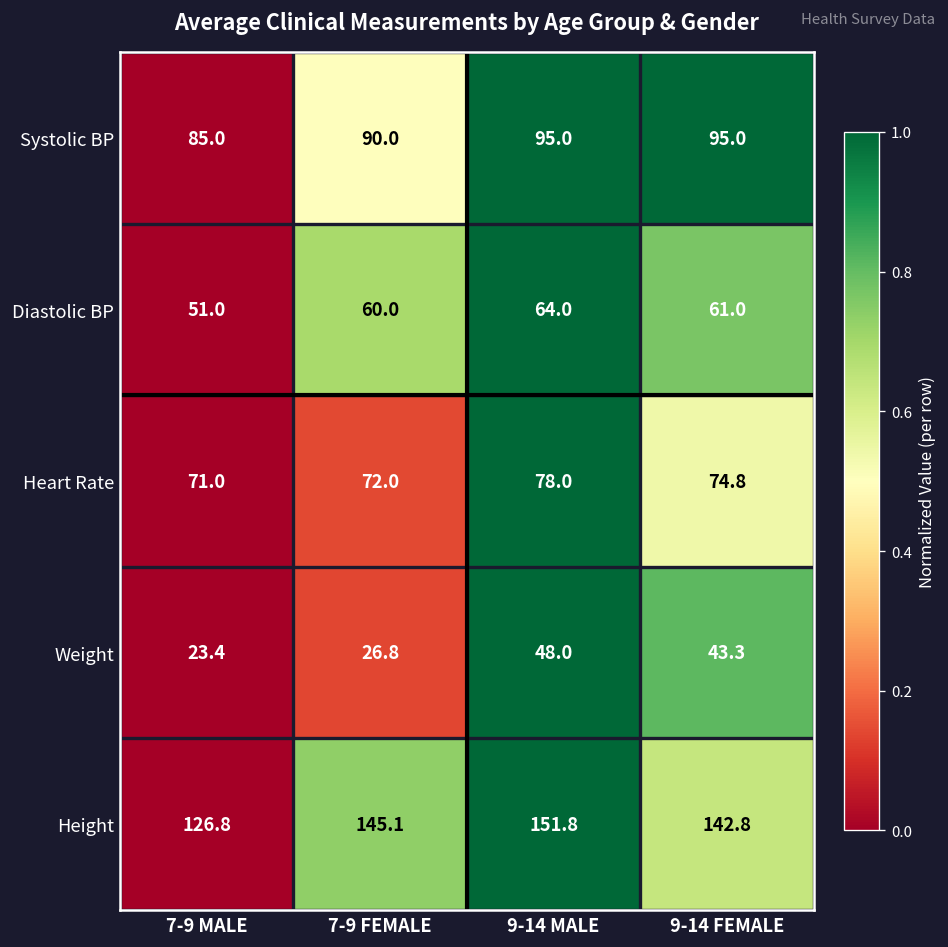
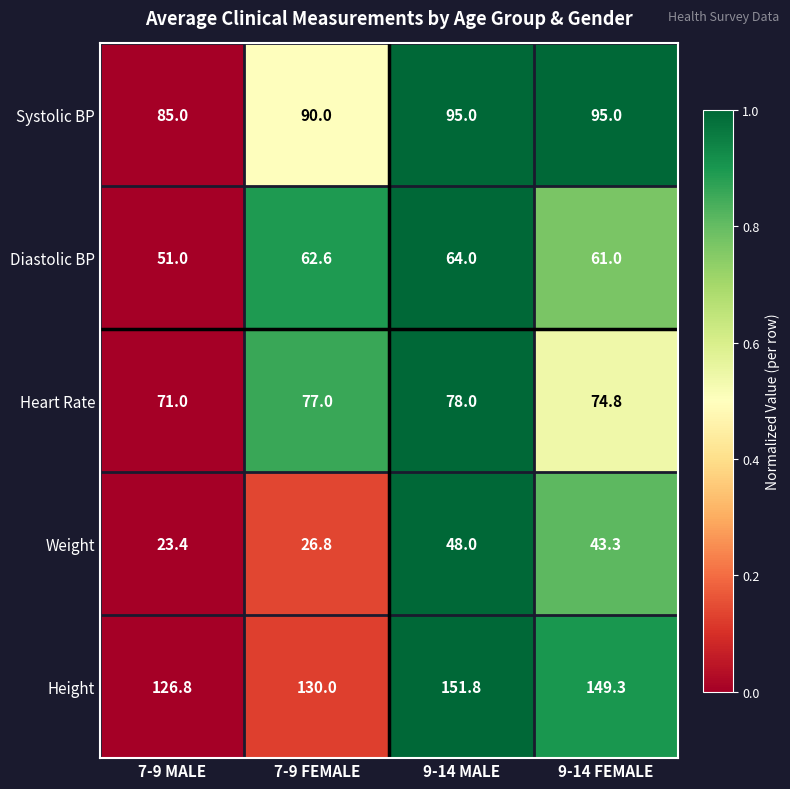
Diastolic BP, 7-9 FEMALE: 60.0 -> 62.6
Heart Rate, 7-9 FEMALE: 72.0 -> 77.0
Height, 7-9 FEMALE: 145.1 -> 130.0
Height, 9-14 FEMALE: 142.8 -> 149.3
